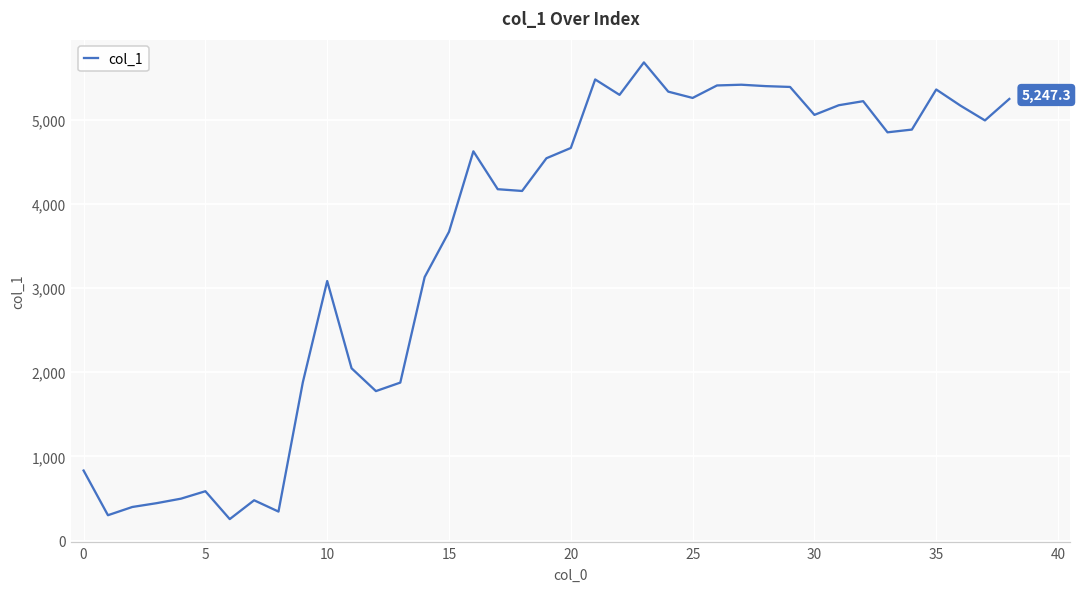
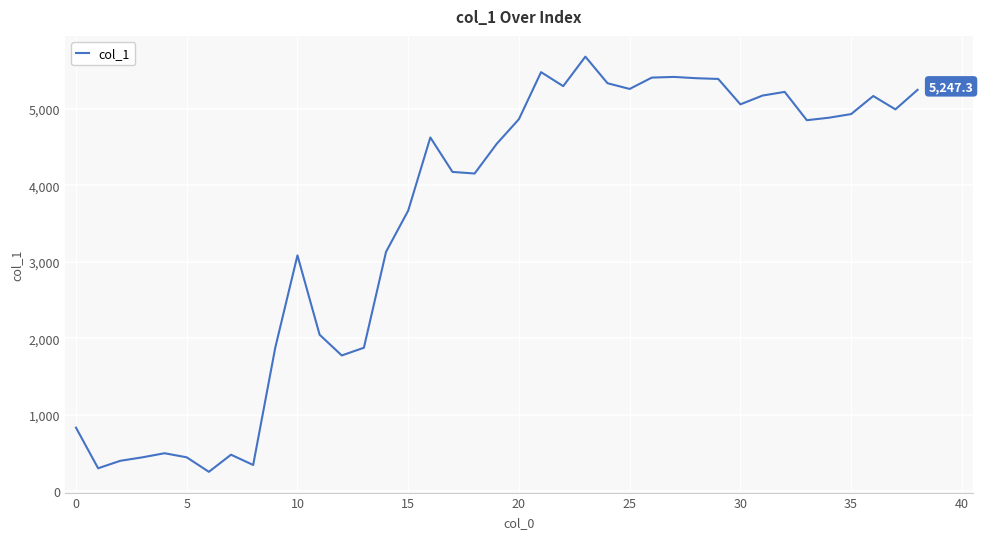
5: 600 -> 400
20: 4,700 -> 4,900
35: 5,400 -> 4,900
